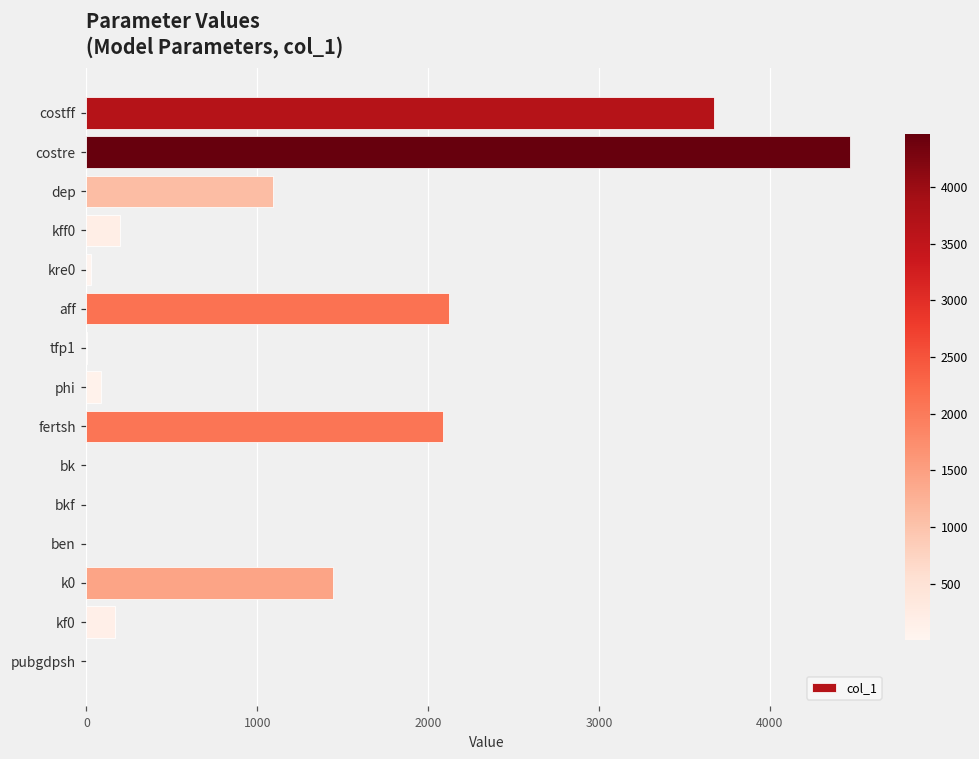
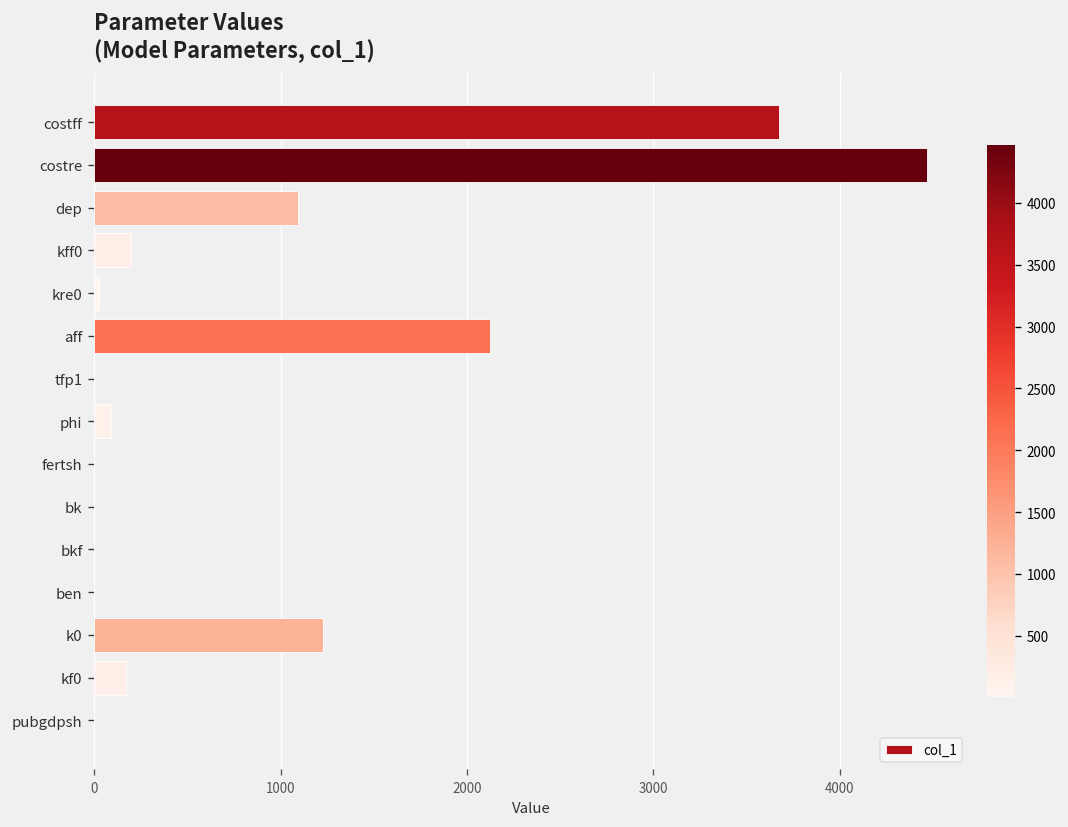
fertsh: 2090 -> 0
k0: 1450 -> 1230
